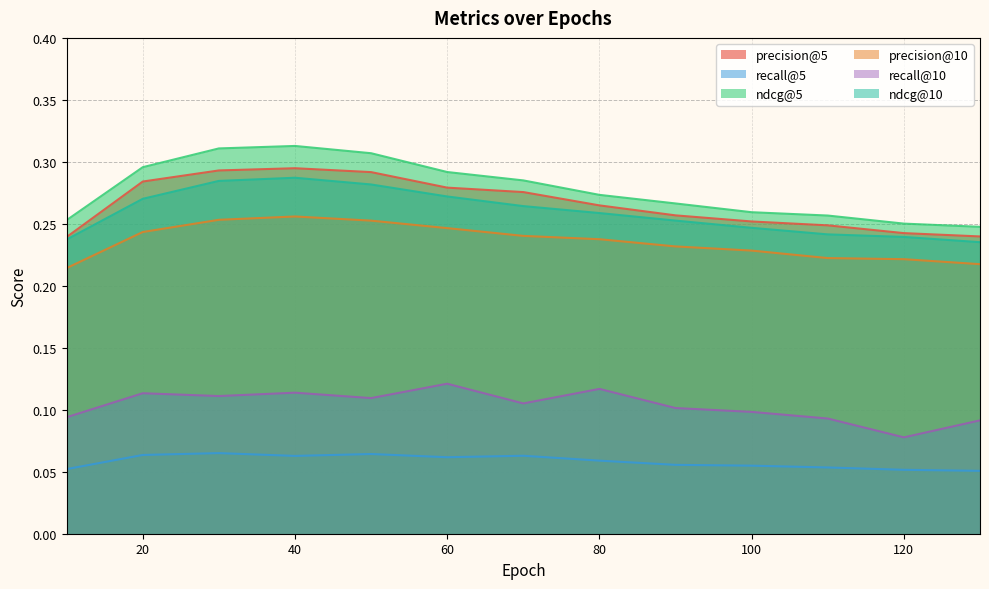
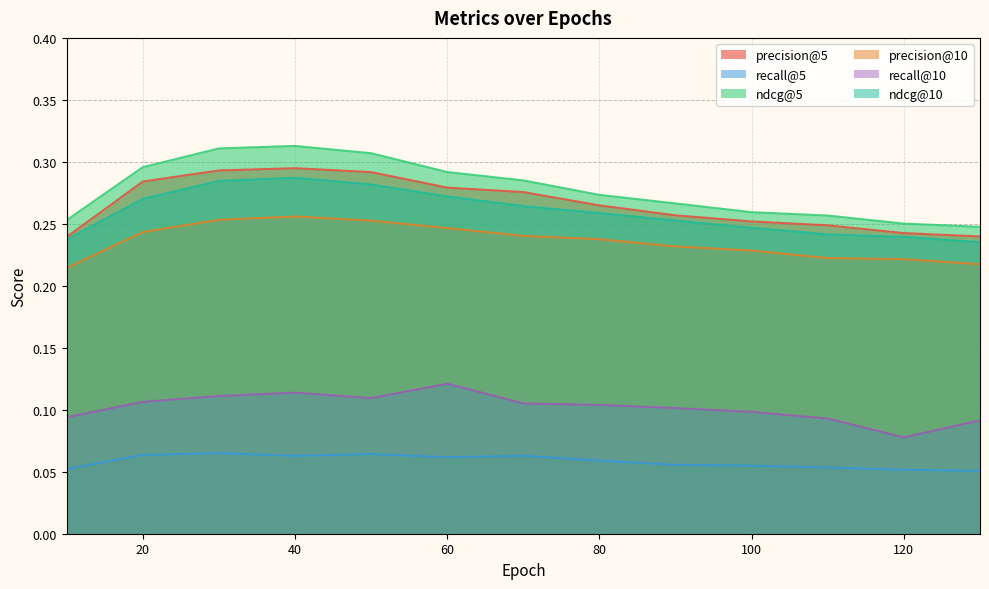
recall@10, 20: 0.113 -> 0.106
recall@10, 80: 0.117 -> 0.104
